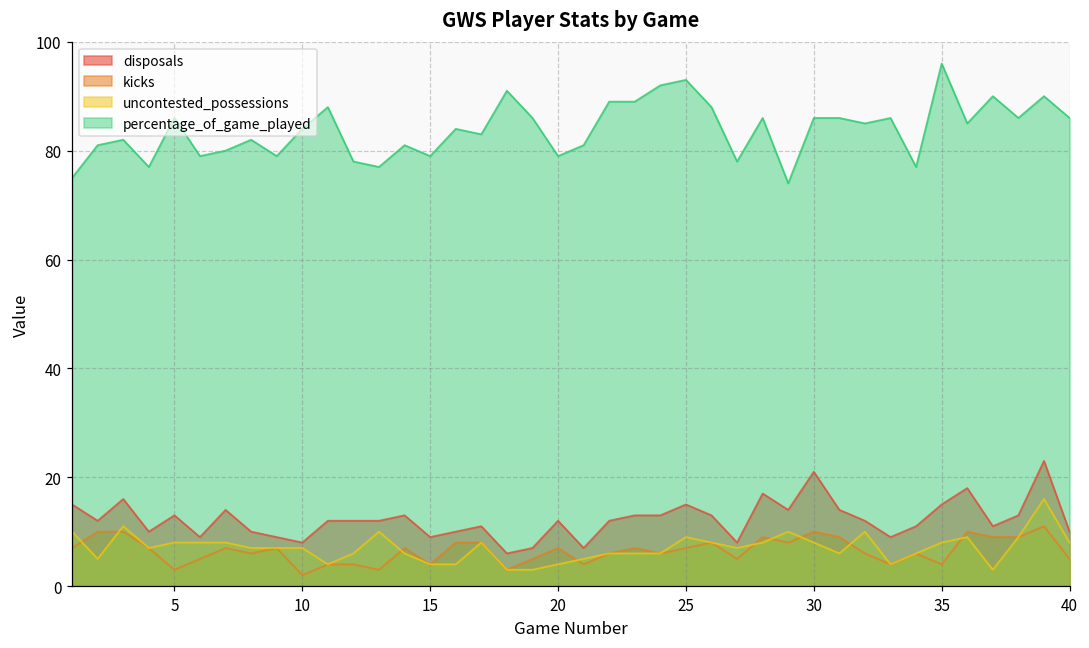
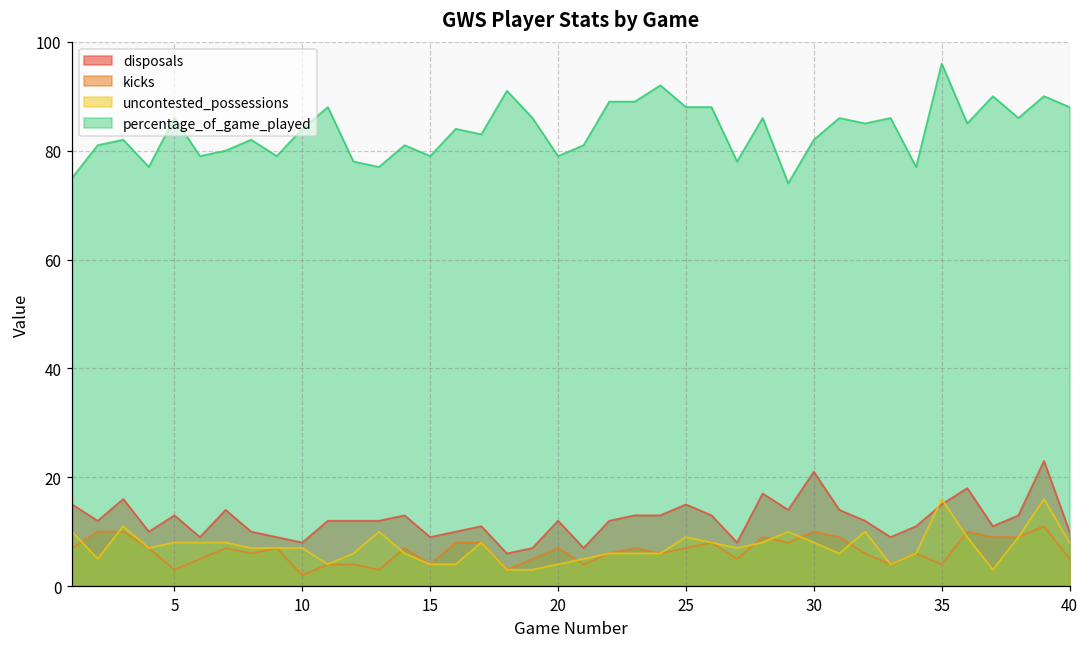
percentage_of_game_played, 25: 93 -> 88
percentage_of_game_played, 30: 86 -> 82
uncontested_possessions, 35: 8 -> 16
percentage_of_game_played, 40: 86 -> 88
